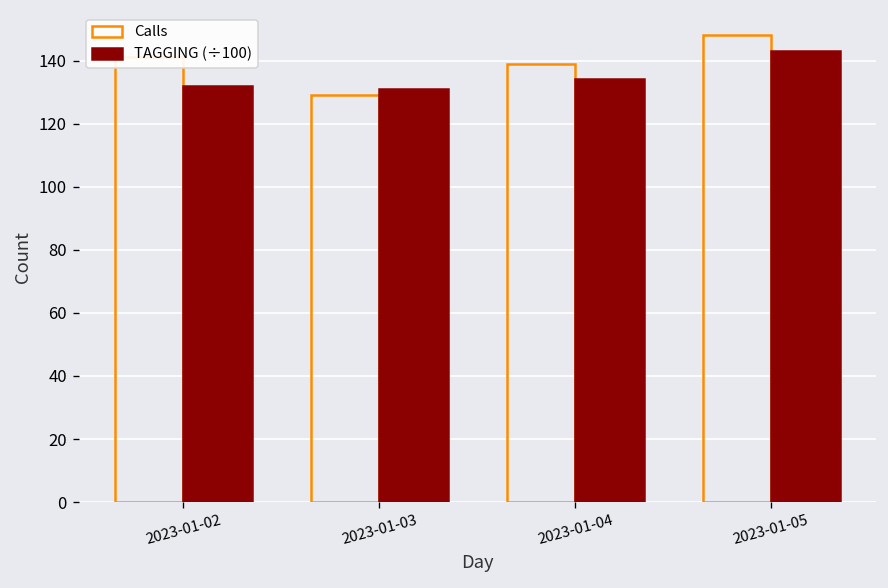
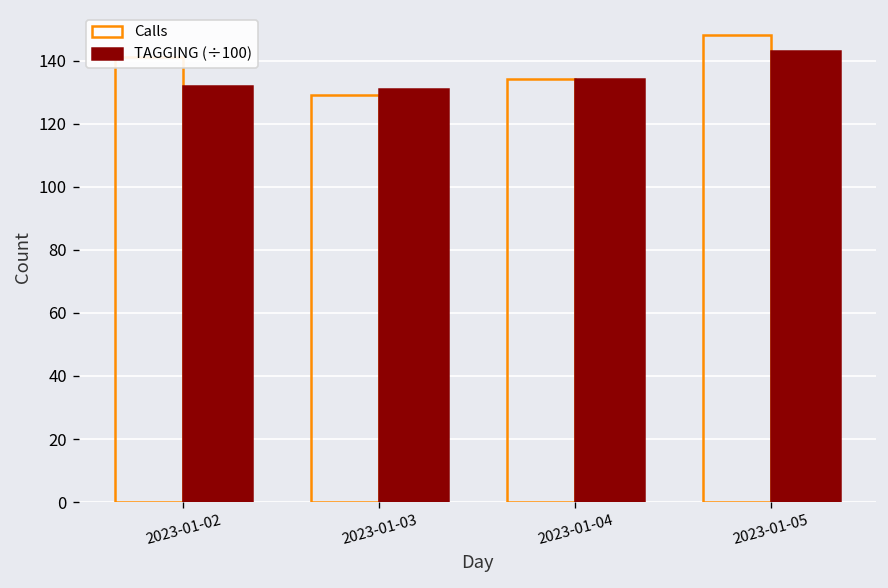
Calls, 2023-01-04: 139 -> 134
